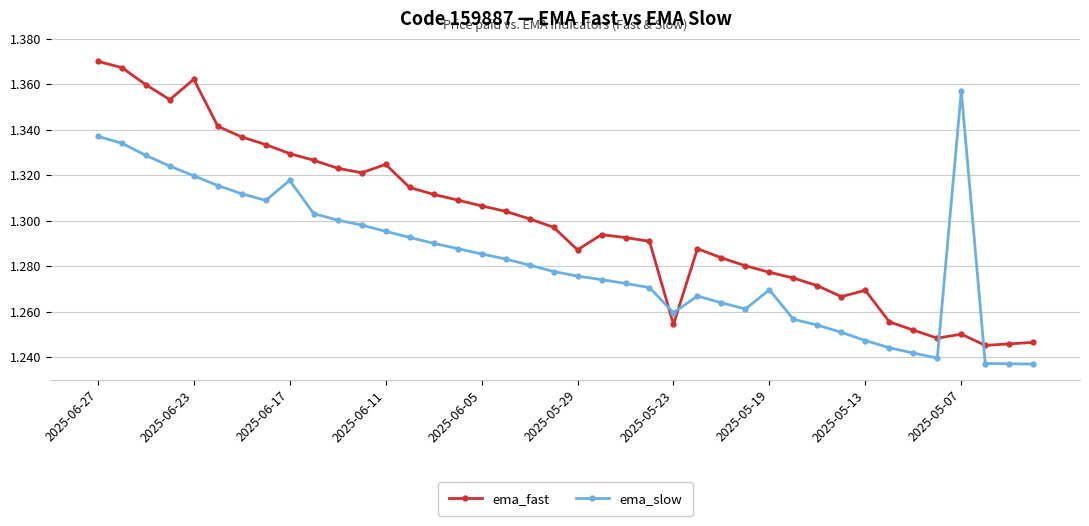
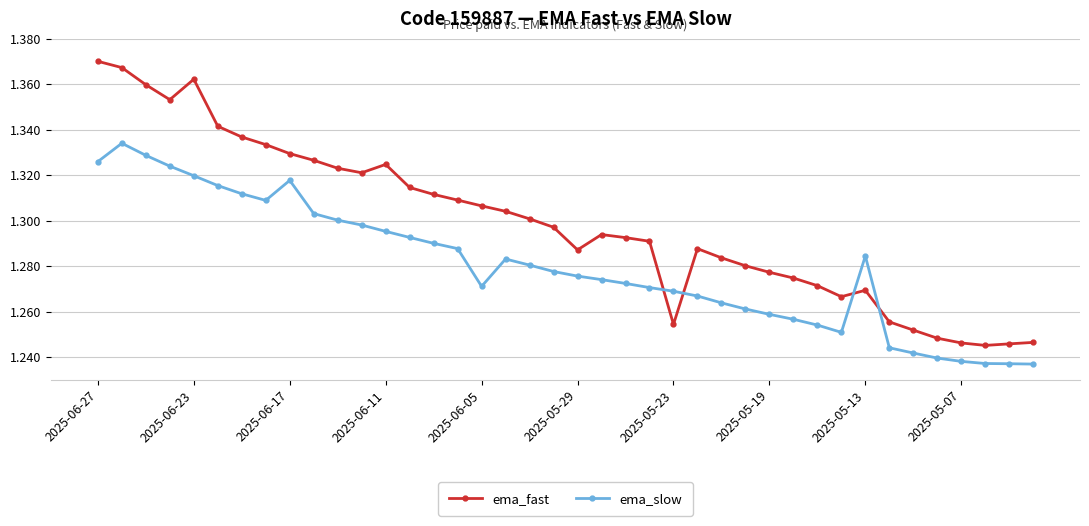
ema_slow, 2025-06-27: 1.337 -> 1.326
ema_slow, 2025-06-05: 1.285 -> 1.271
ema_slow, 2025-05-23: 1.260 -> 1.269
ema_slow, 2025-05-19: 1.270 -> 1.259
ema_slow, 2025-05-13: 1.247 -> 1.284
ema_fast, 2025-05-07: 1.250 -> 1.246
ema_slow, 2025-05-07: 1.357 -> 1.238
